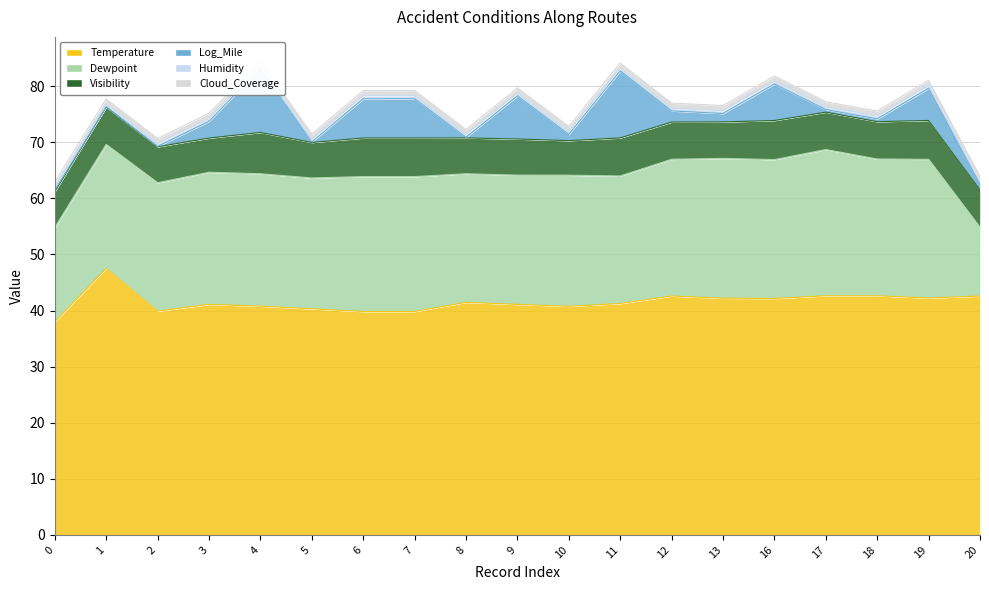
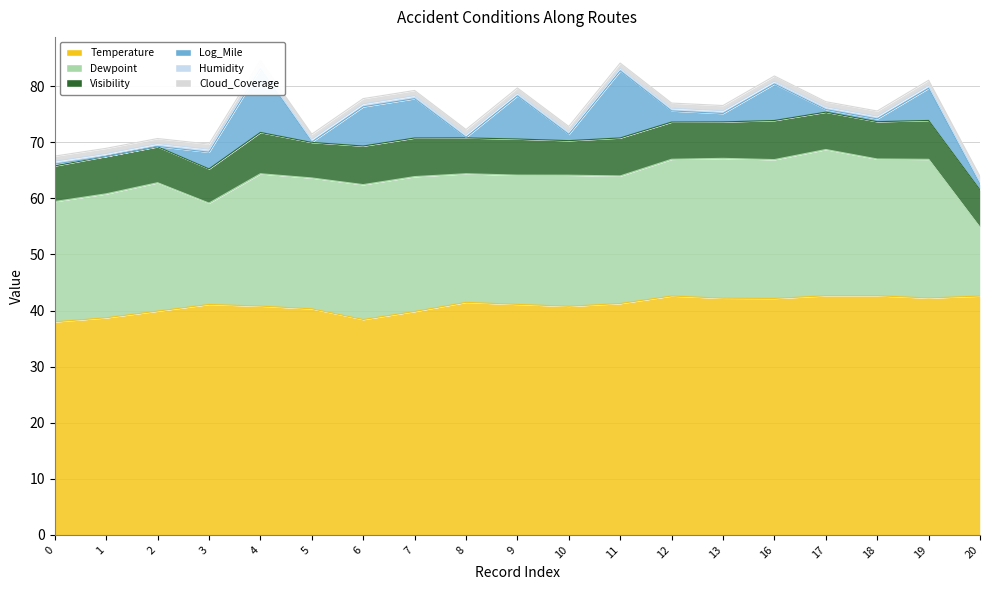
Dewpoint, 0: 17 -> 21
Temperature, 1: 48 -> 39
Dewpoint, 3: 24 -> 18
Temperature, 6: 40 -> 38
